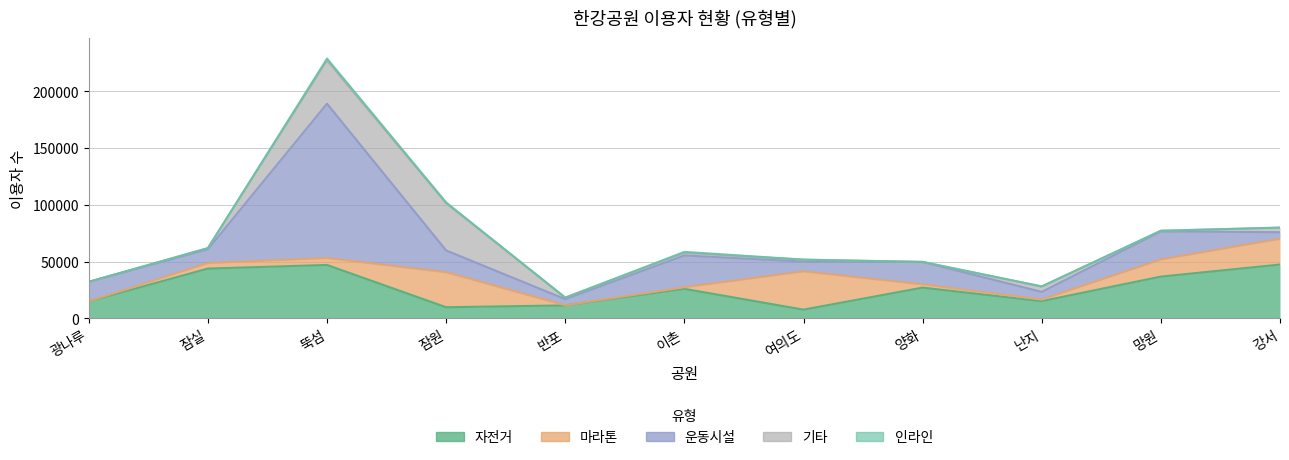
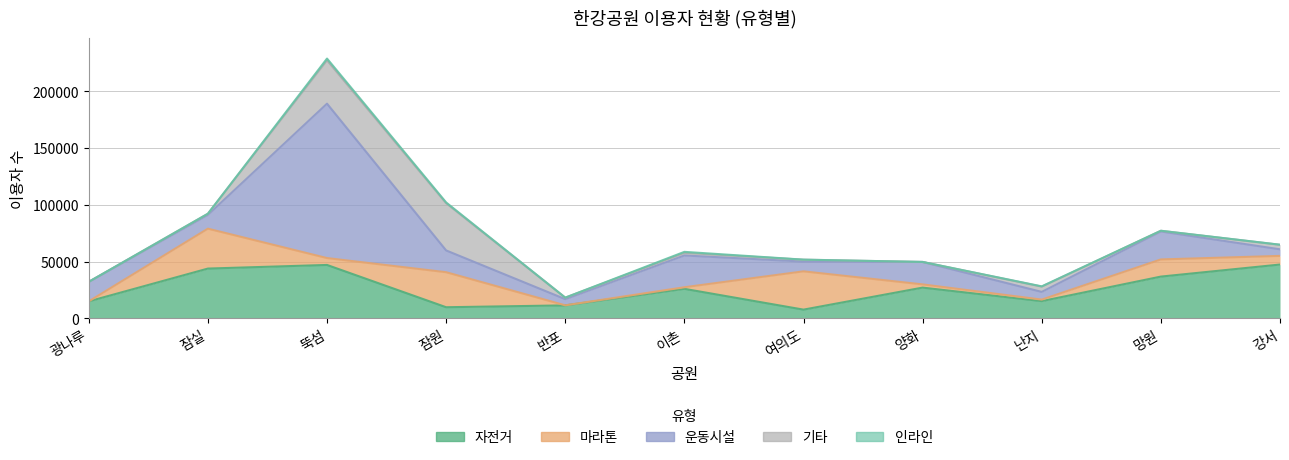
마라톤, 잠실: 5000 -> 35000
마라톤, 강서: 23000 -> 8000
